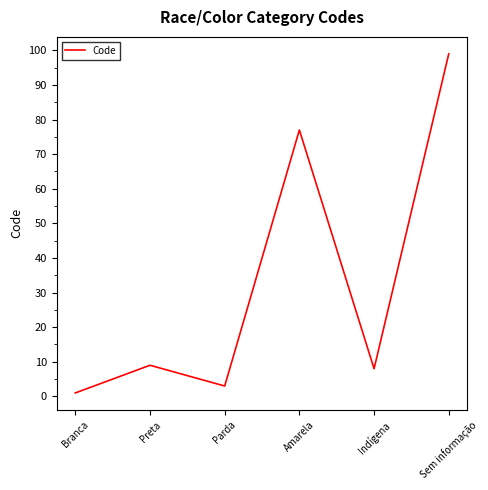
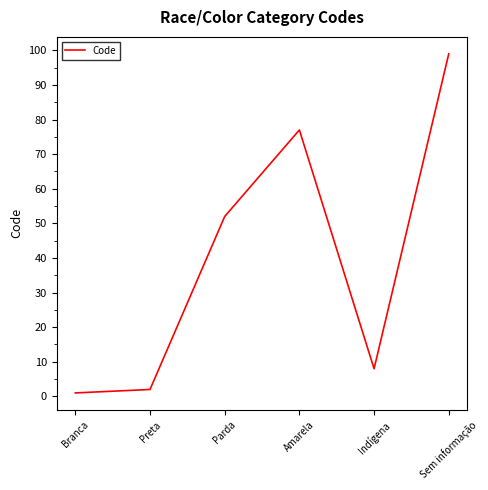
Preta: 9 -> 2
Parda: 3 -> 52
